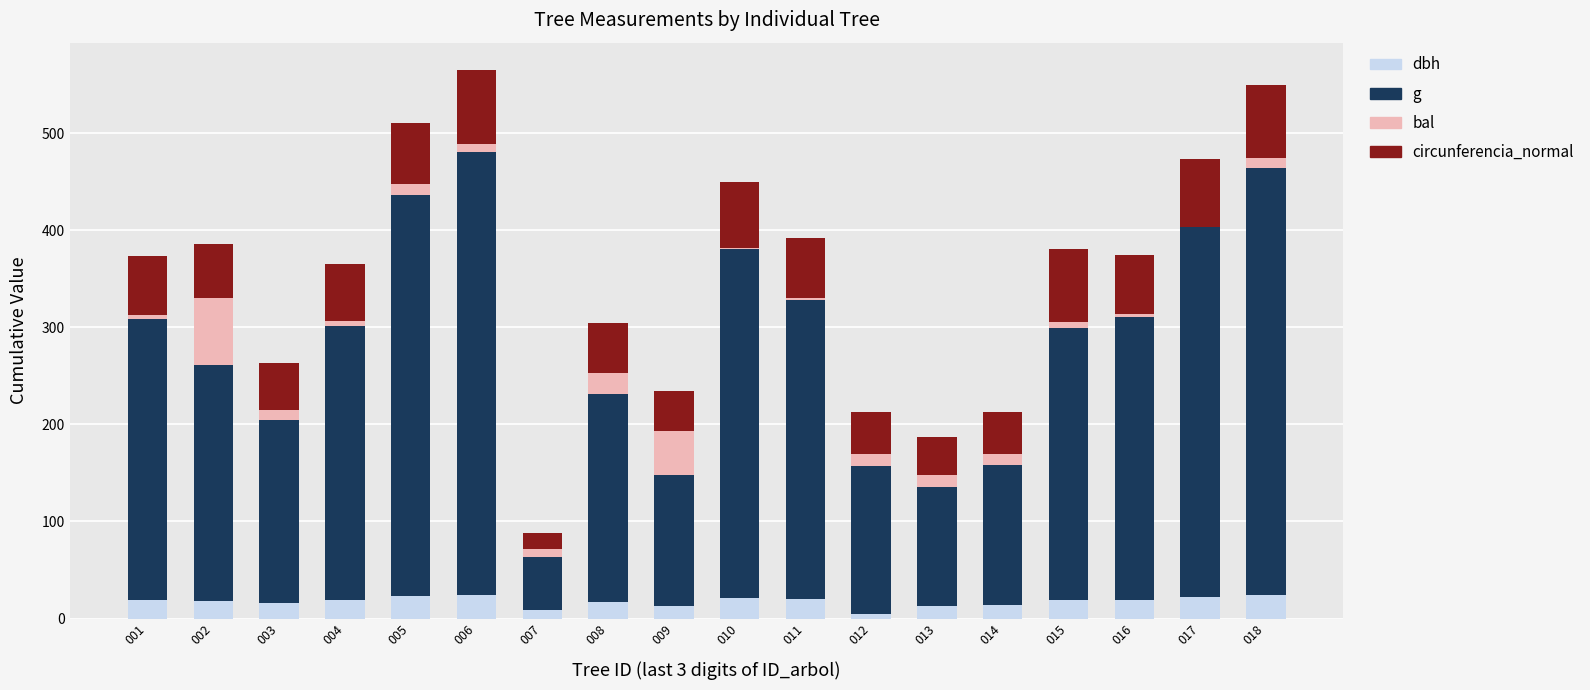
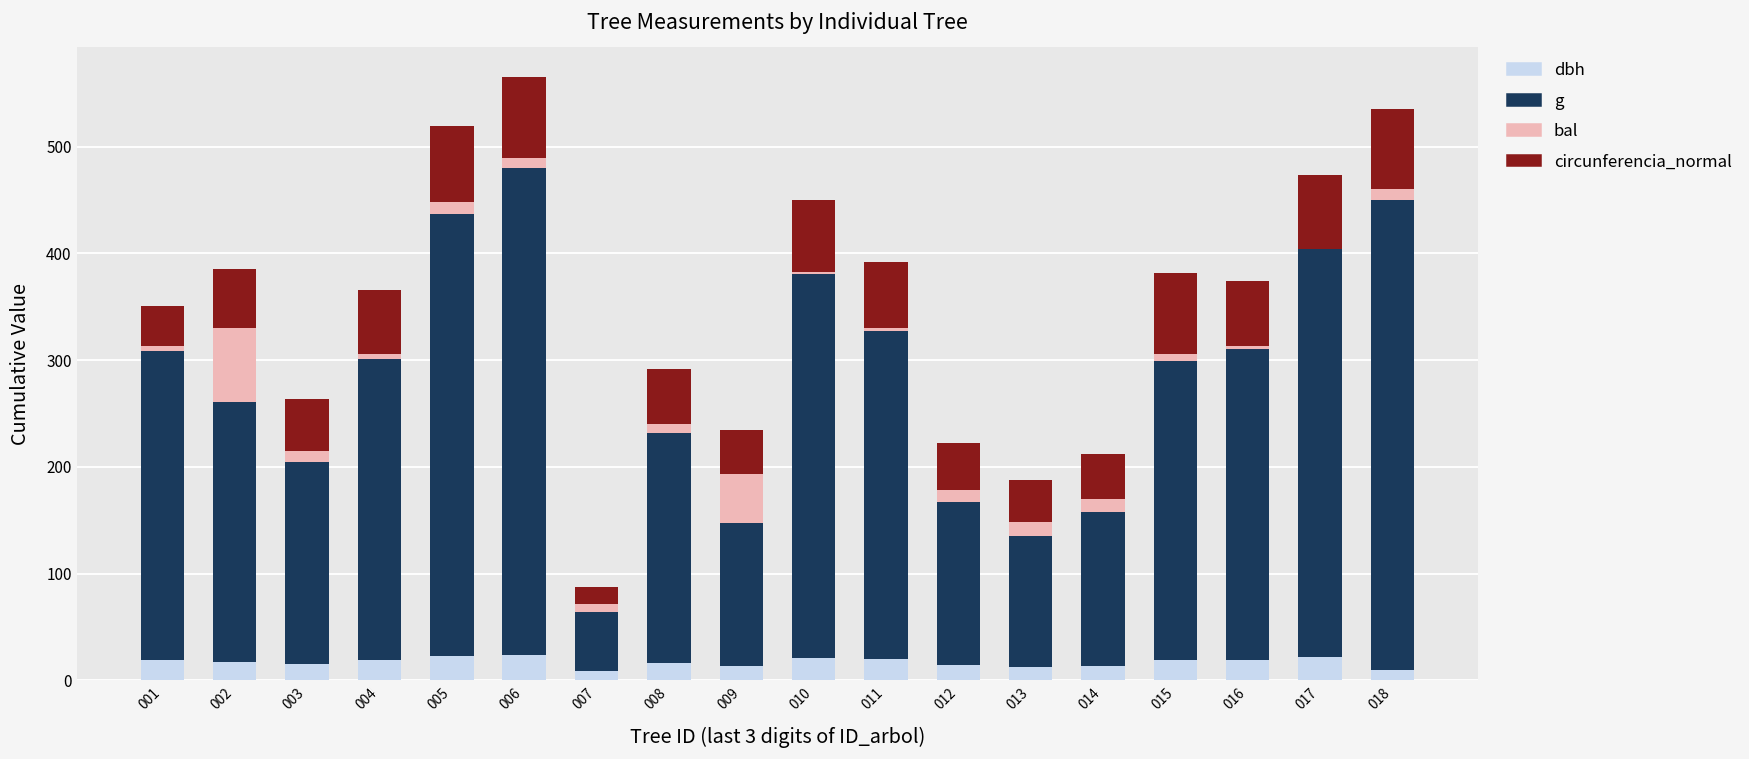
circunferencia_normal, 001: 60 -> 40
circunferencia_normal, 005: 60 -> 70
bal, 008: 20 -> 10
dbh, 012: 0 -> 10
dbh, 018: 20 -> 10
